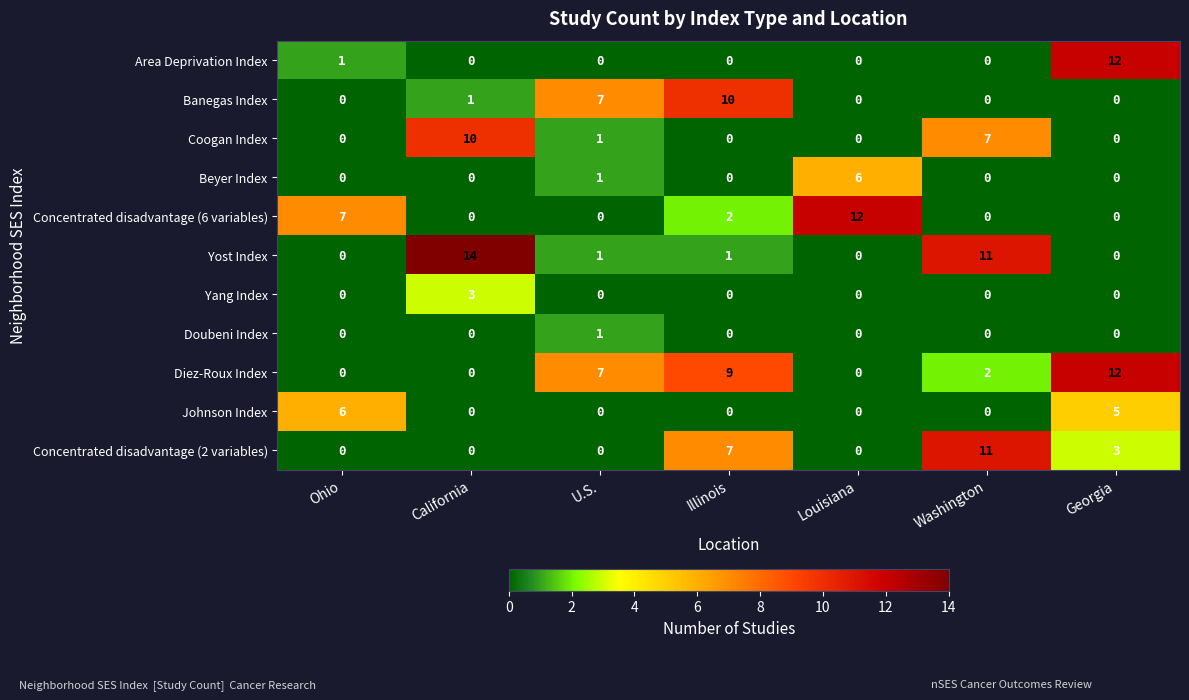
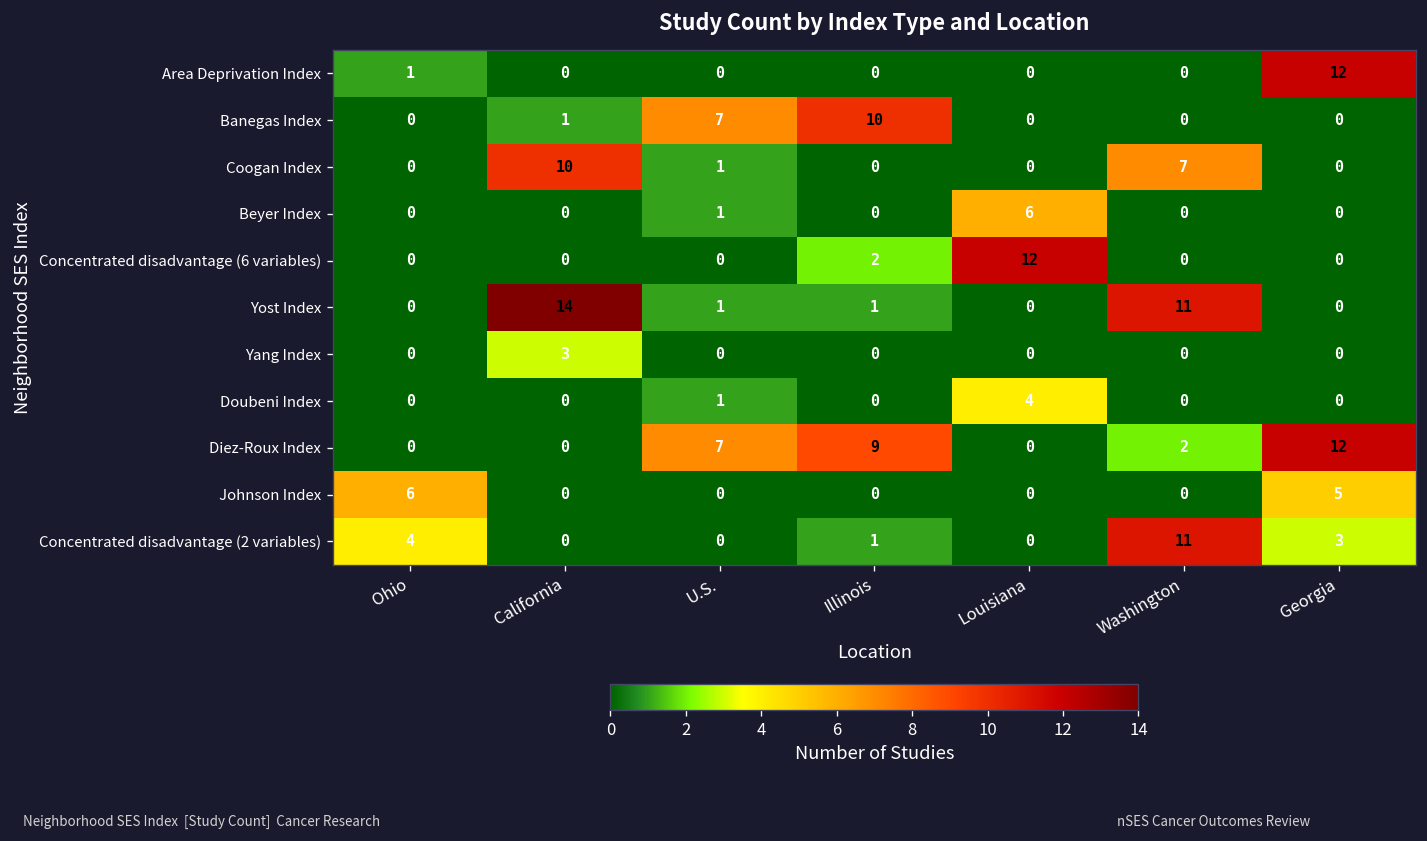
Concentrated disadvantage (6 variables), Ohio: 7 -> 0
Doubeni Index, Louisiana: 0 -> 4
Concentrated disadvantage (2 variables), Ohio: 0 -> 4
Concentrated disadvantage (2 variables), Illinois: 7 -> 1
